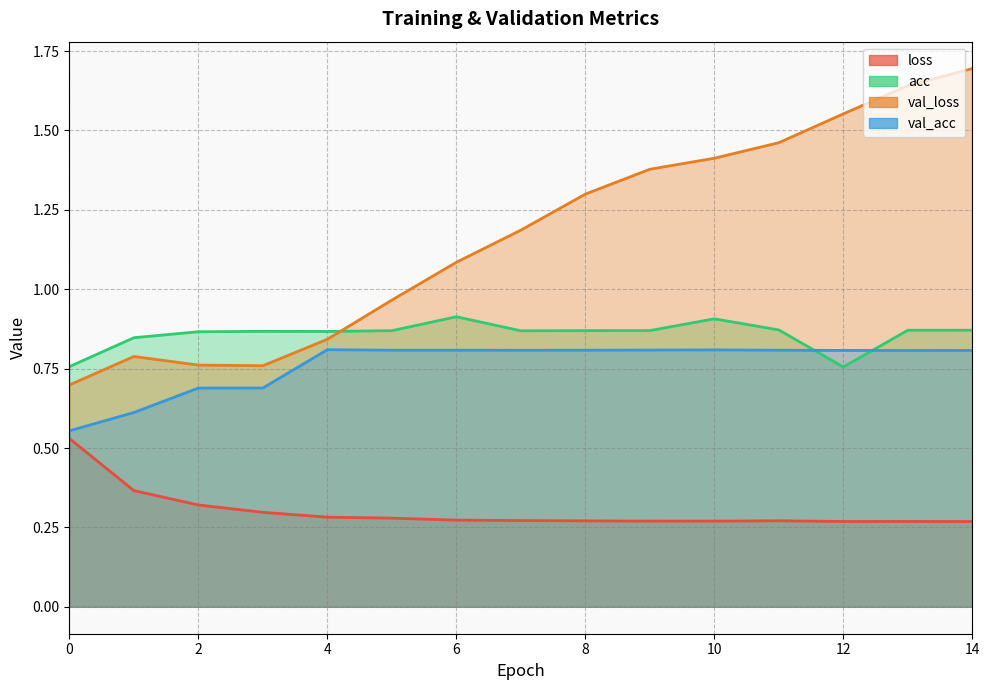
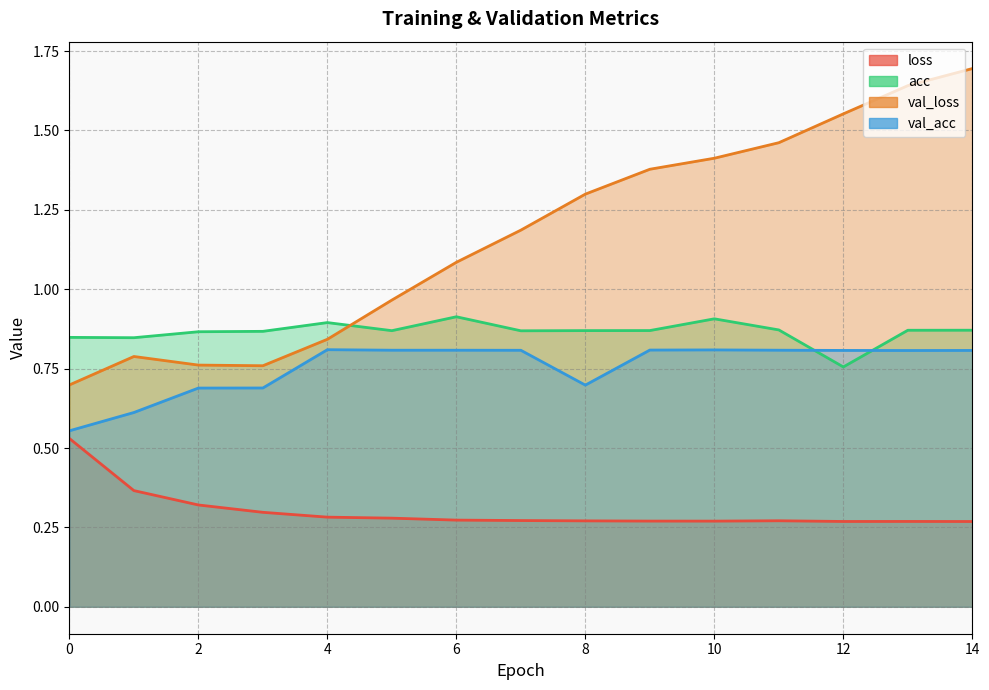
acc, 0: 0.76 -> 0.85
acc, 4: 0.87 -> 0.90
val_acc, 8: 0.81 -> 0.70
